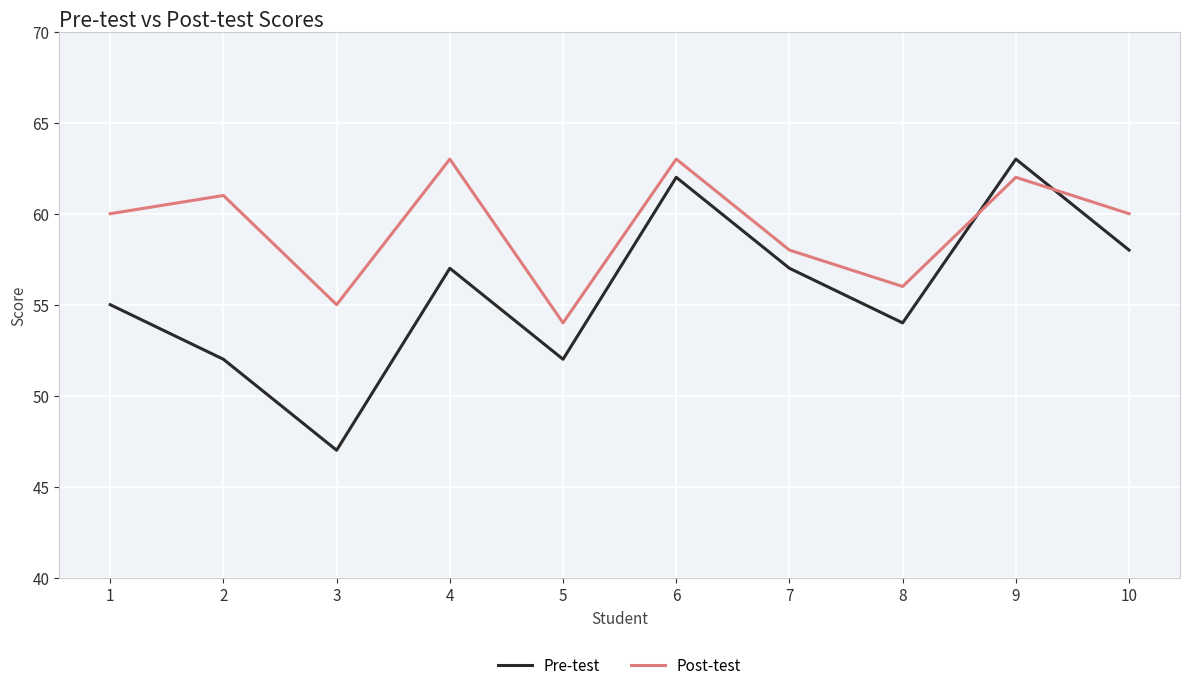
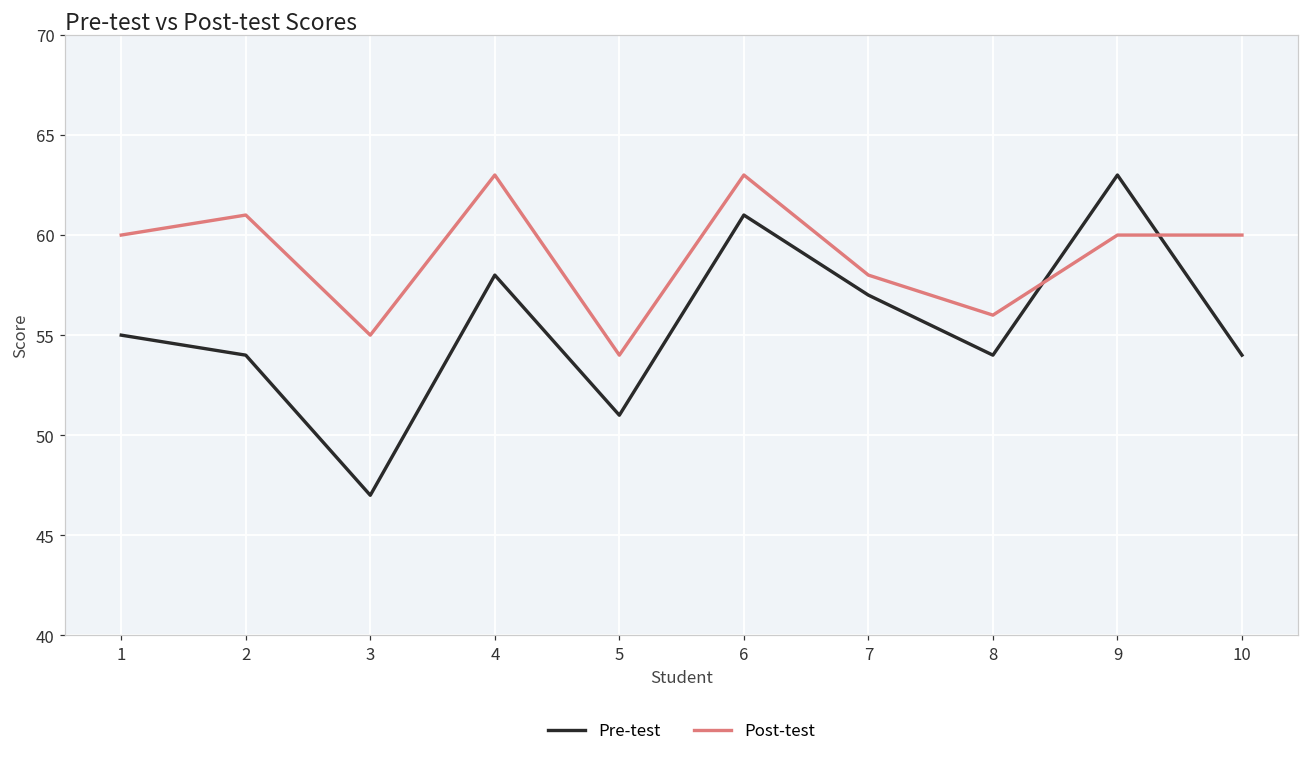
Pre-test, 2: 52 -> 54
Pre-test, 4: 57 -> 58
Pre-test, 5: 52 -> 51
Pre-test, 6: 62 -> 61
Post-test, 9: 62 -> 60
Pre-test, 10: 58 -> 54
